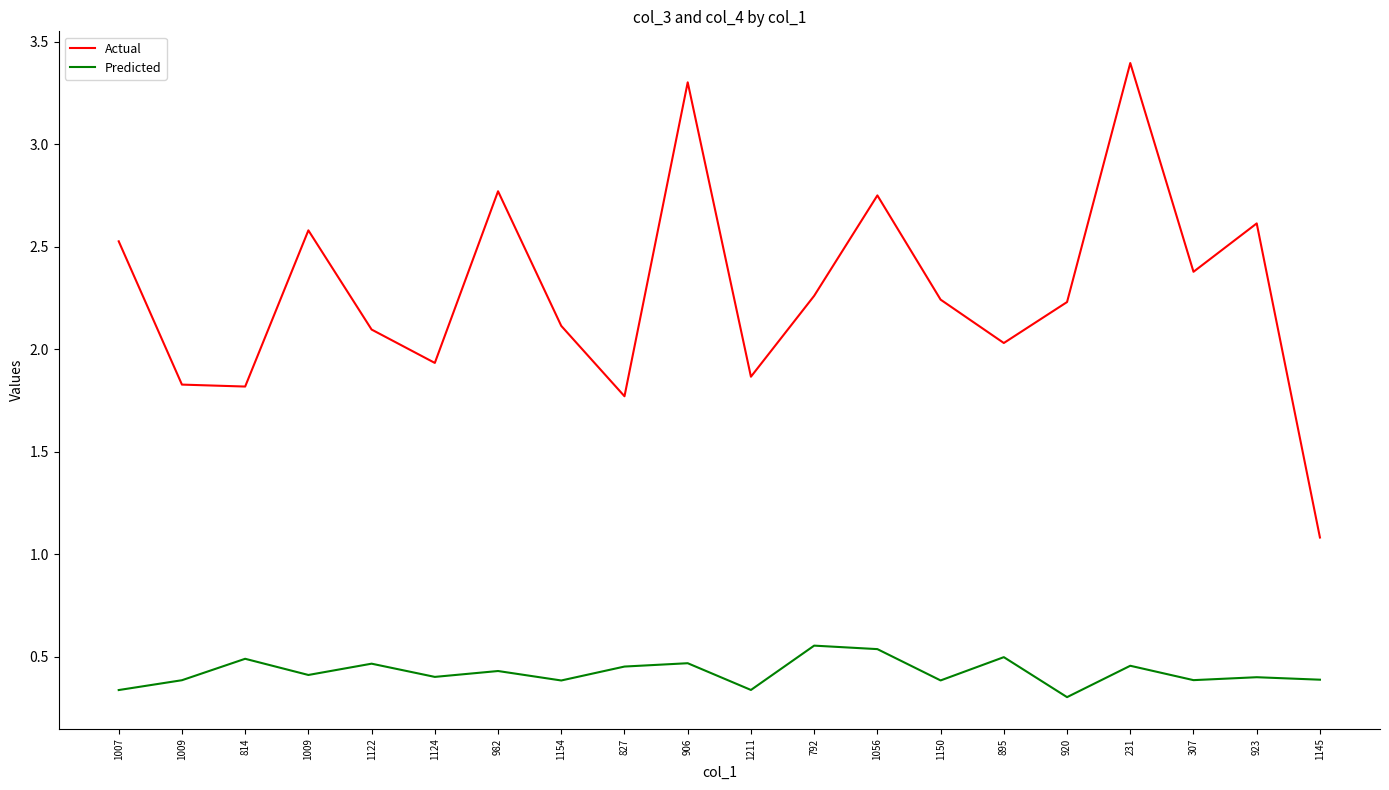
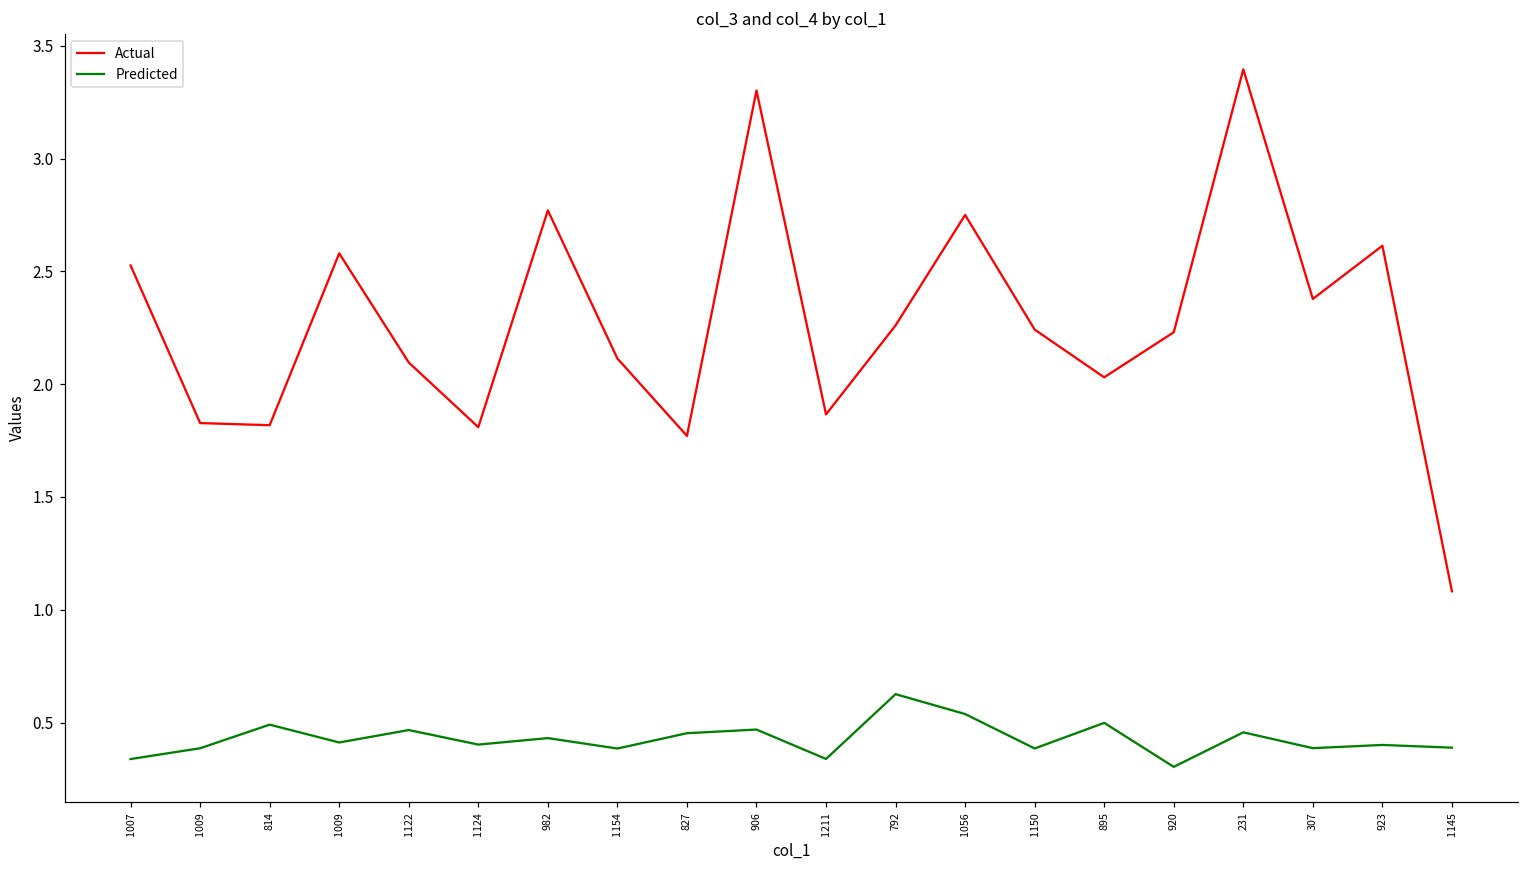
Actual, 1124: 1.93 -> 1.81
Predicted, 792: 0.55 -> 0.63
